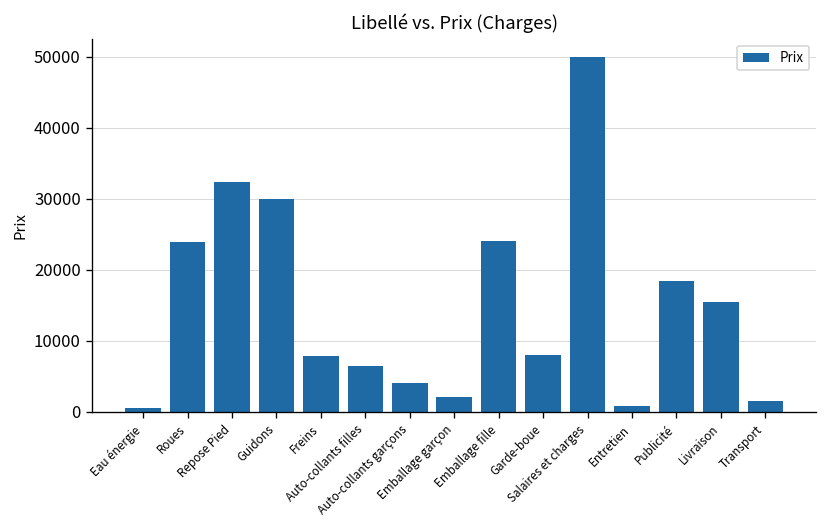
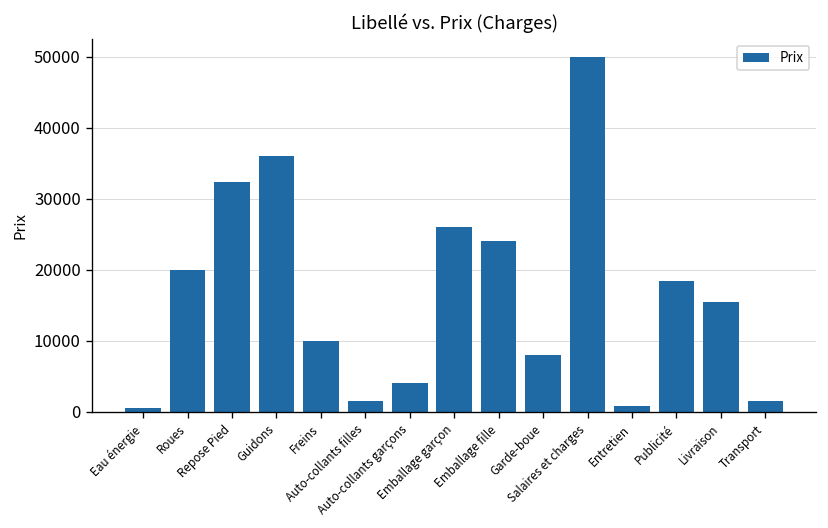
Roues: 24000 -> 20000
Guidons: 30000 -> 36000
Freins: 8000 -> 10000
Auto-collants filles: 6000 -> 2000
Emballage garçon: 2000 -> 26000
